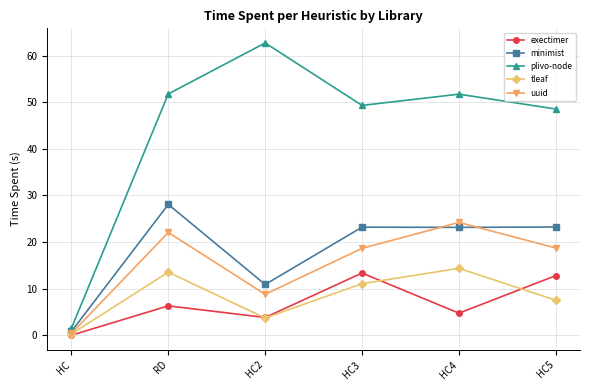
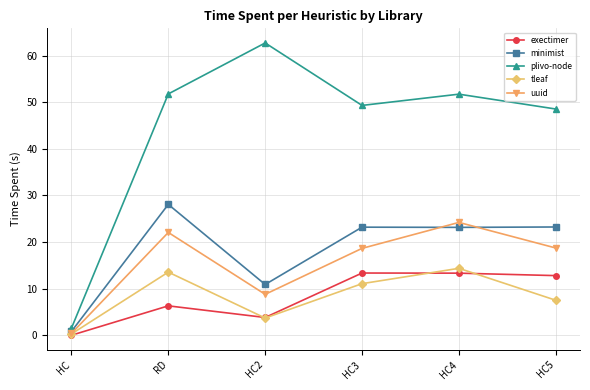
exectimer, HC4: 5 -> 13
